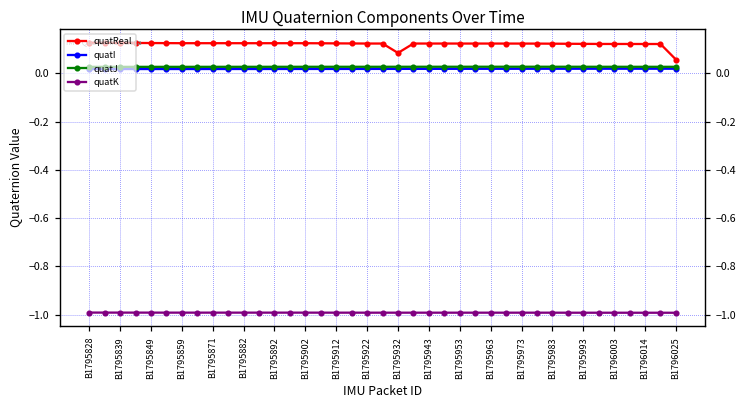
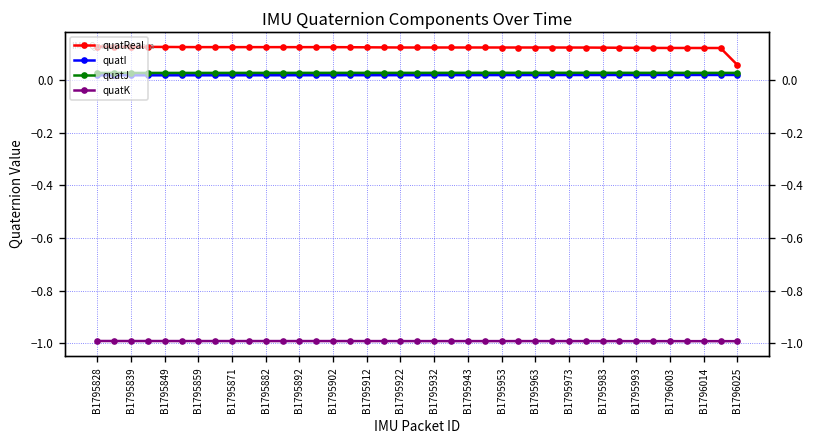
quatReal, B1795932: 0.08 -> 0.12
